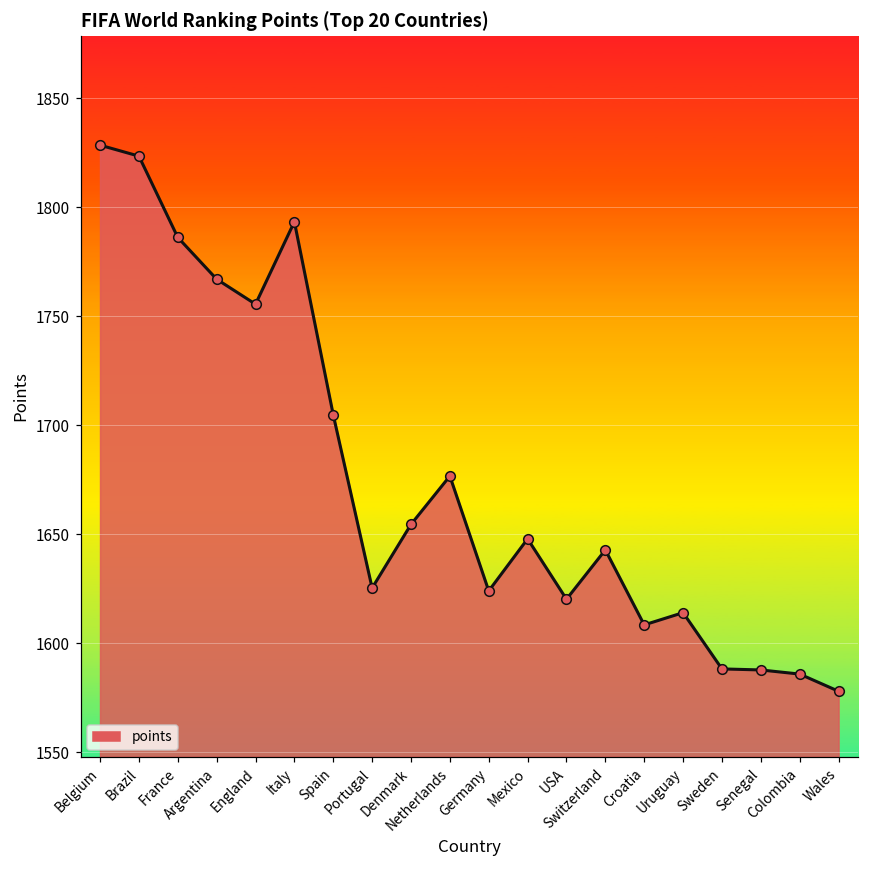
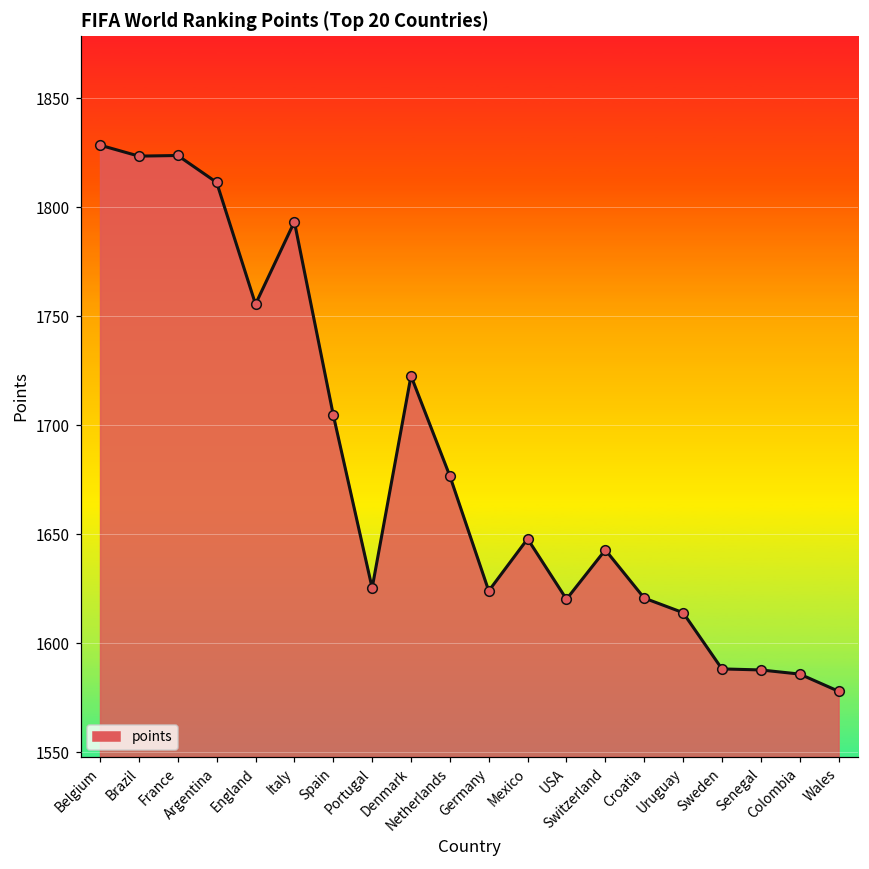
France: 1786 -> 1824
Argentina: 1767 -> 1811
Denmark: 1655 -> 1723
Croatia: 1608 -> 1621
